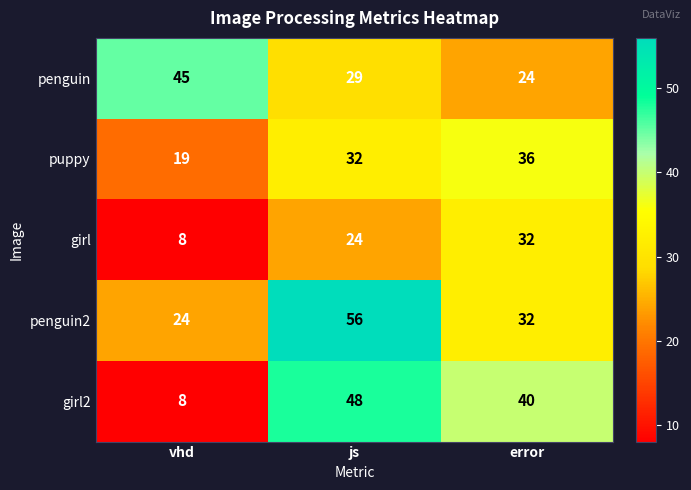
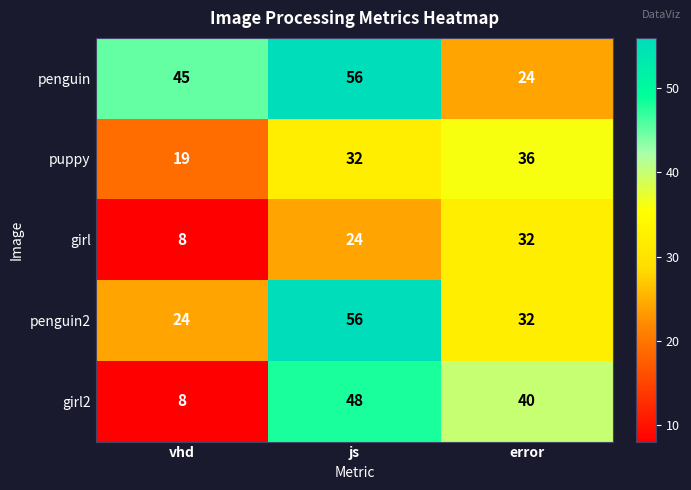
penguin, js: 29 -> 56
